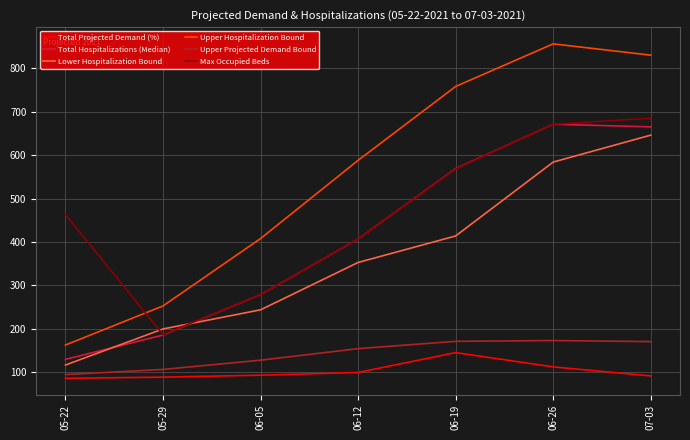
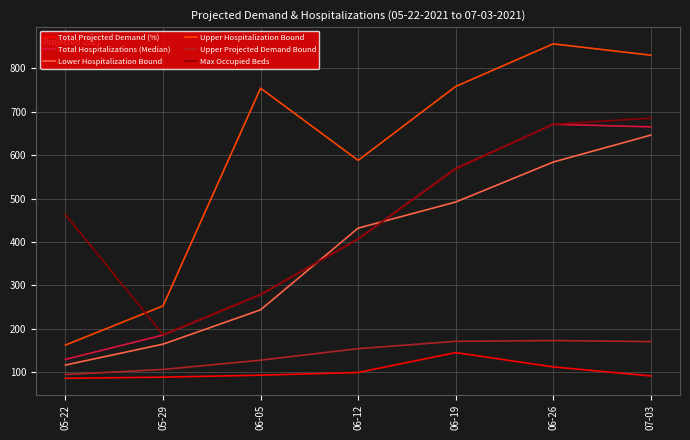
Lower Hospitalization Bound, 05-29: 200 -> 170
Upper Hospitalization Bound, 06-05: 410 -> 750
Lower Hospitalization Bound, 06-12: 350 -> 430
Lower Hospitalization Bound, 06-19: 410 -> 490
